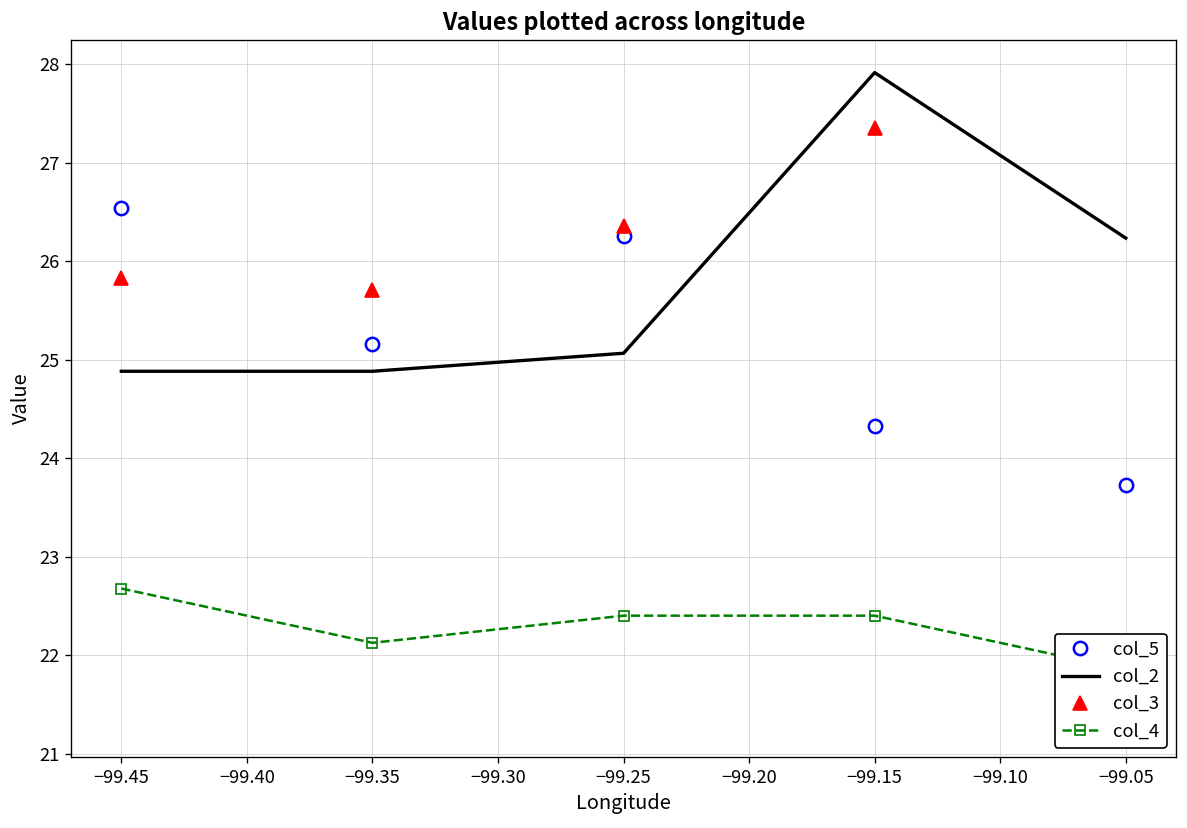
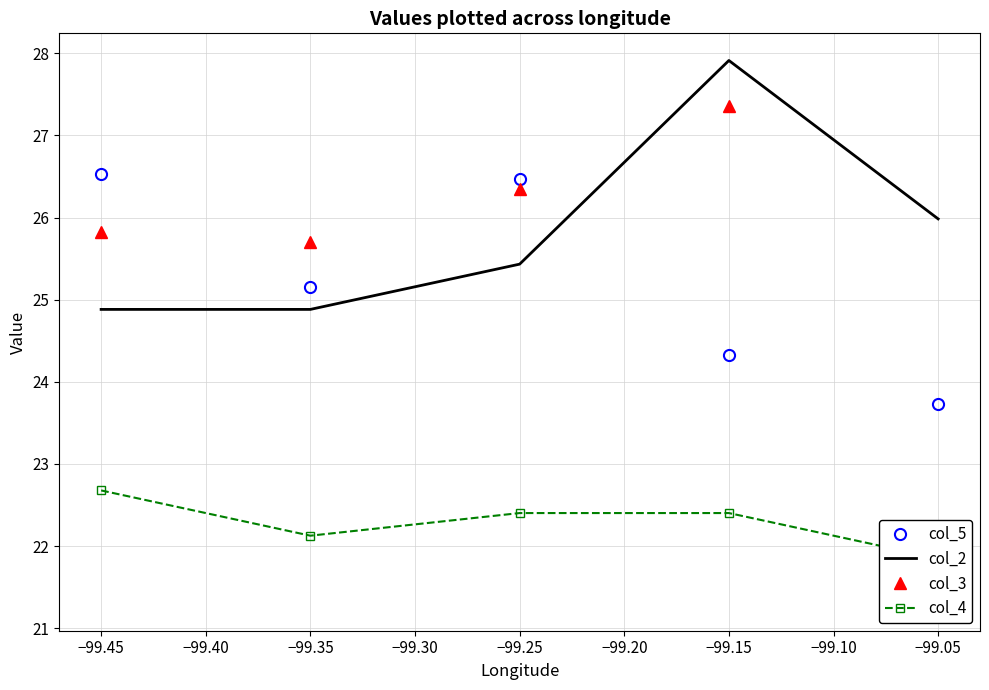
col_5, −99.25: 26.3 -> 26.5
col_2, −99.25: 25.1 -> 25.4
col_2, −99.05: 26.2 -> 26.0
